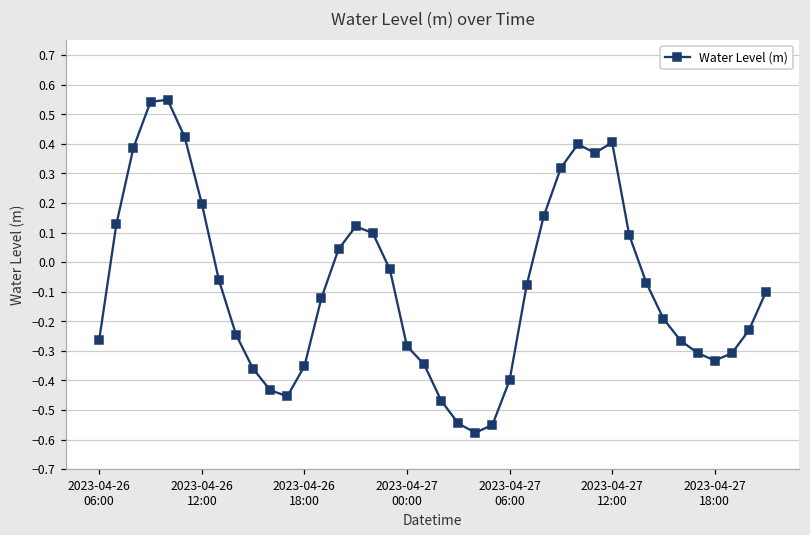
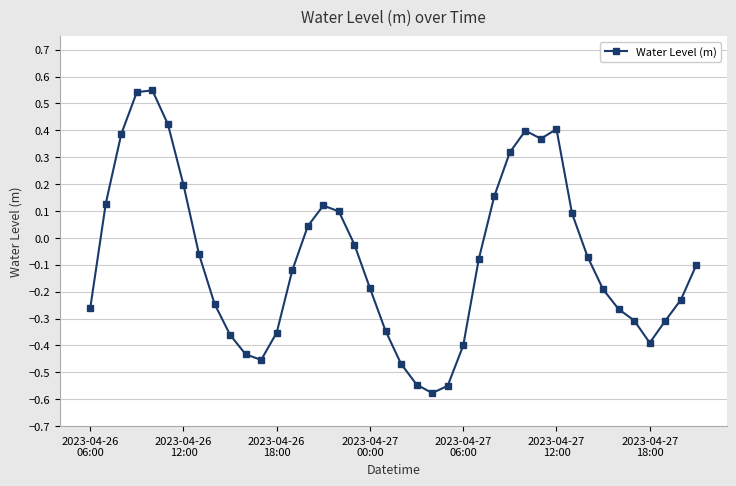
2023-04-27 00:00: -0.28 -> -0.19
2023-04-27 18:00: -0.33 -> -0.39
